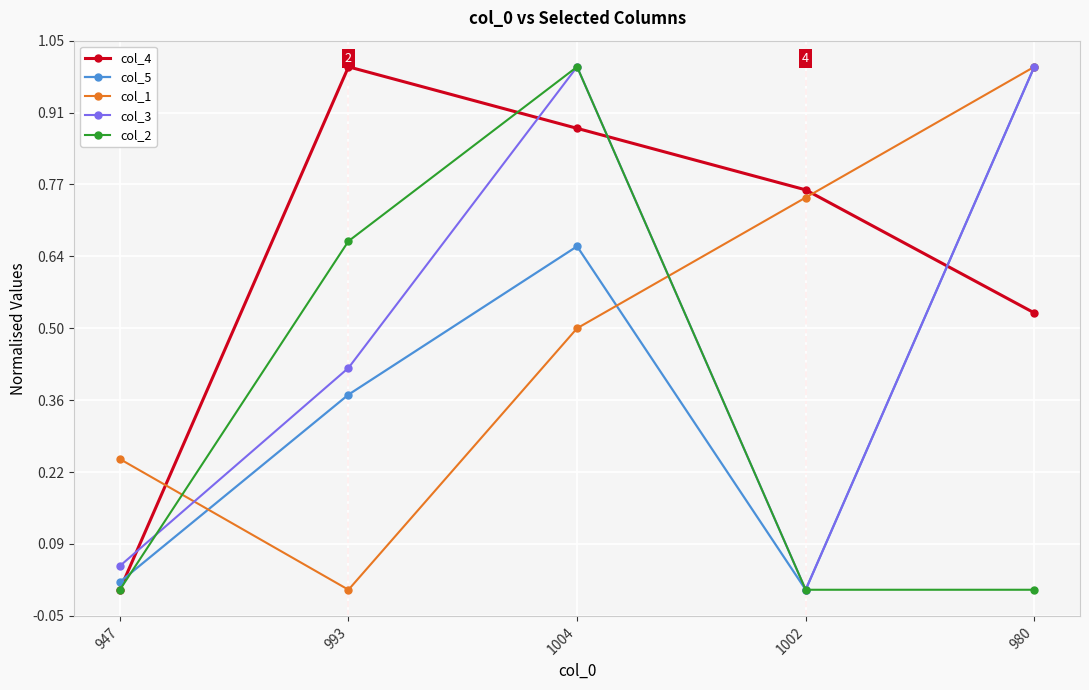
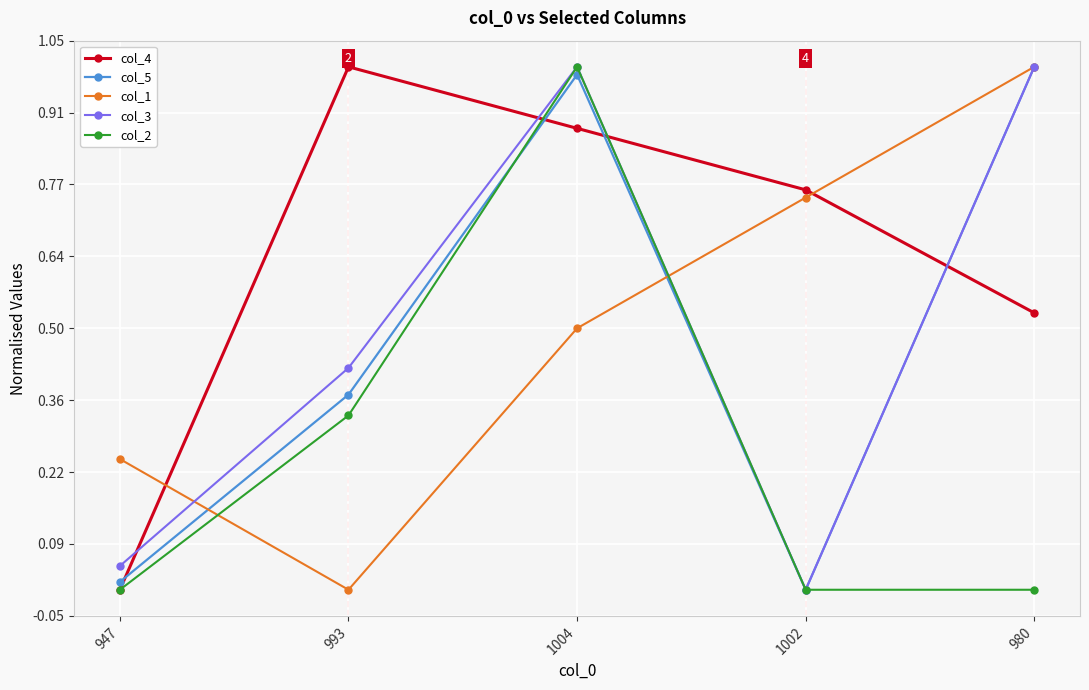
col_2, 993: 0.67 -> 0.33
col_5, 1004: 0.66 -> 0.99
